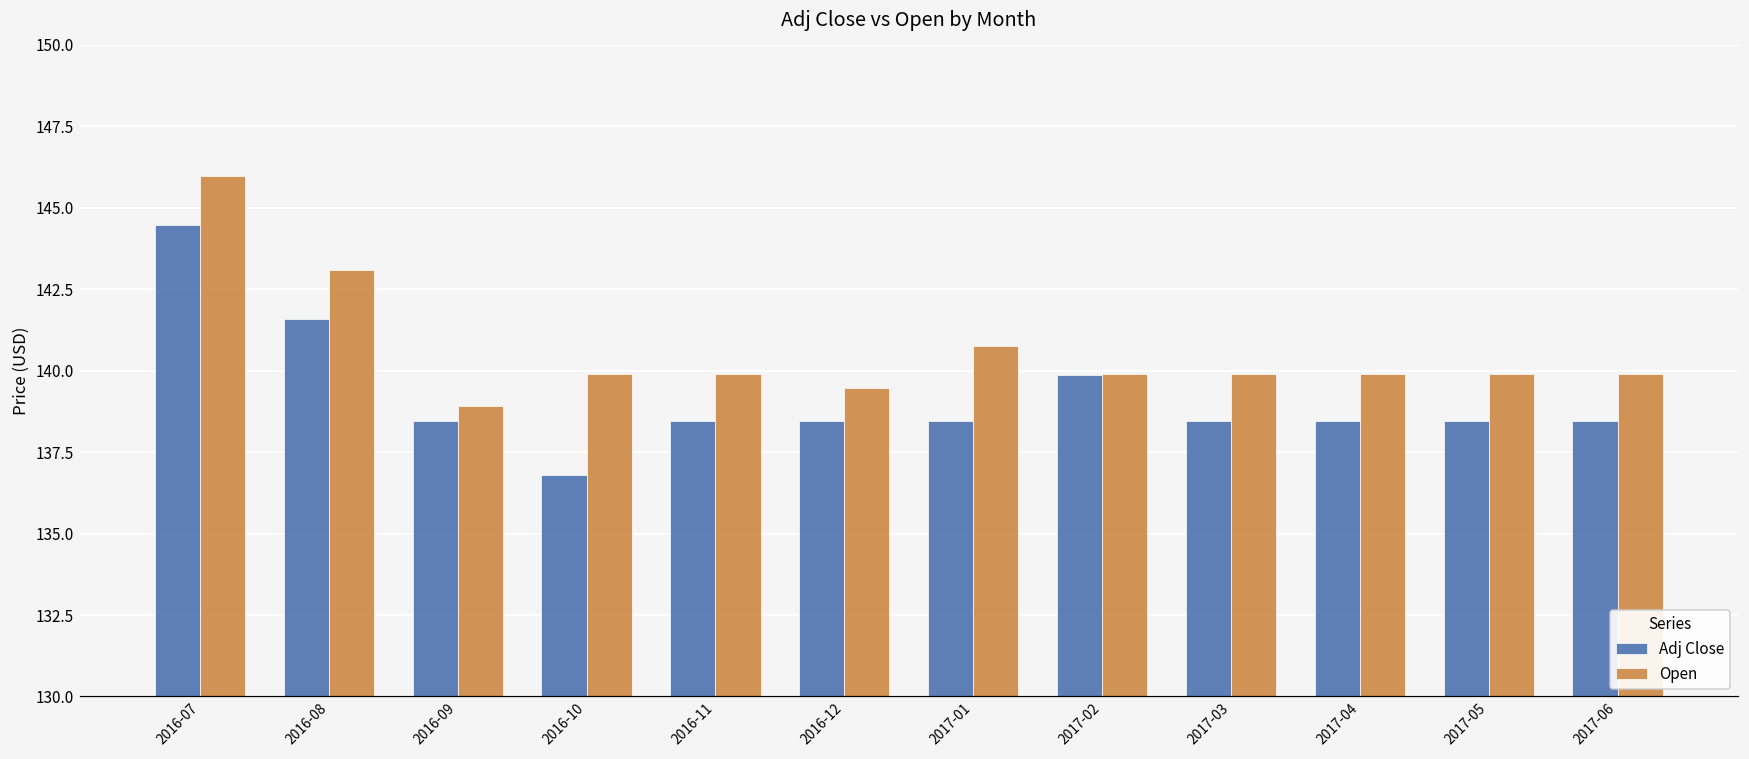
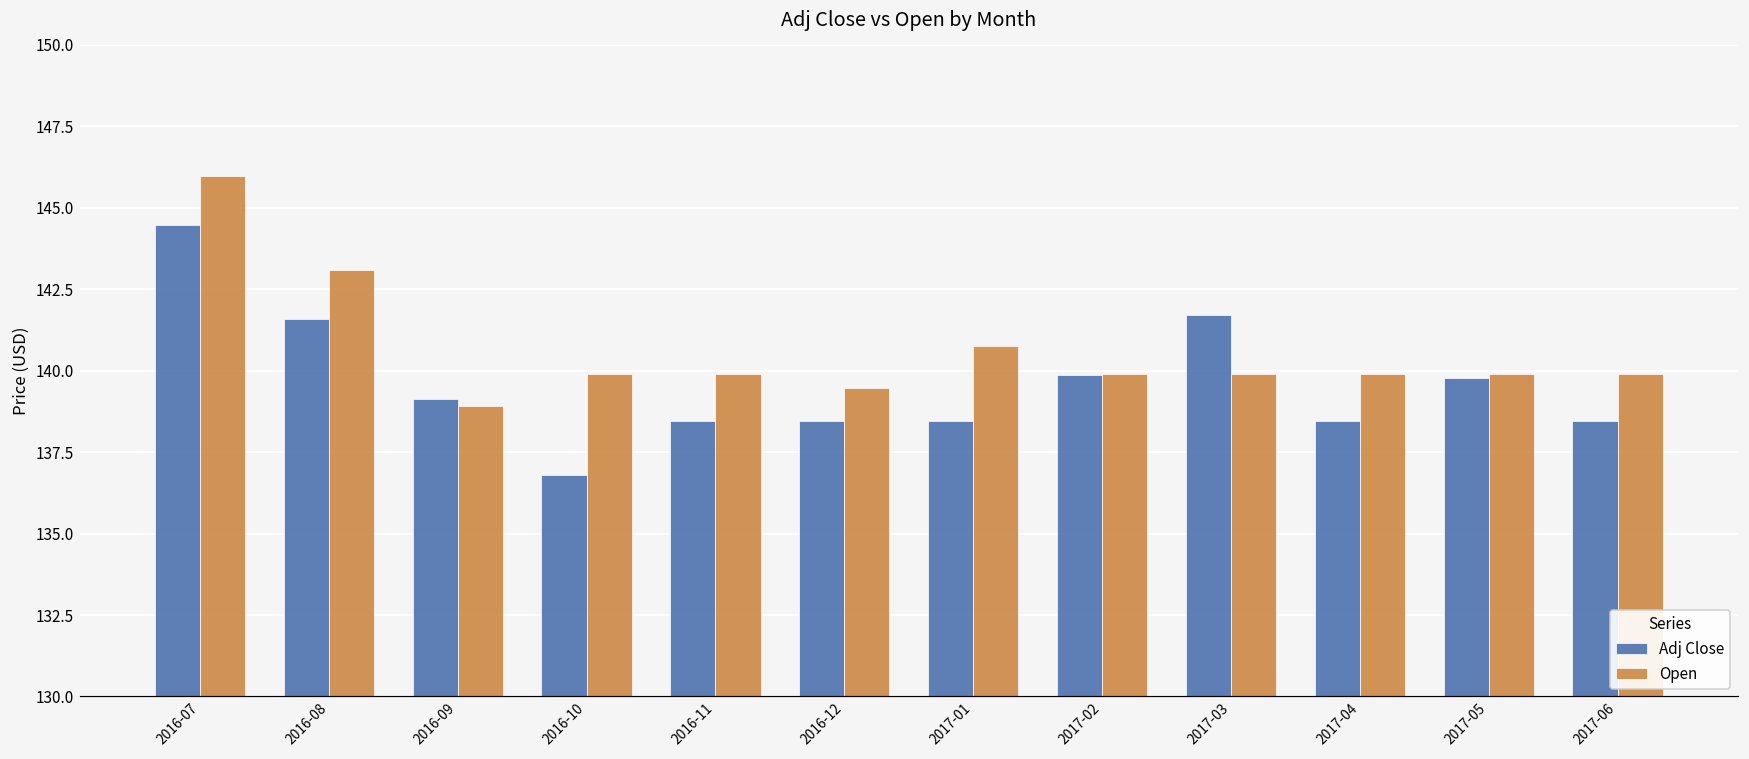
Adj Close, 2016-09: 138.4 -> 139.1
Adj Close, 2017-03: 138.4 -> 141.7
Adj Close, 2017-05: 138.4 -> 139.8
